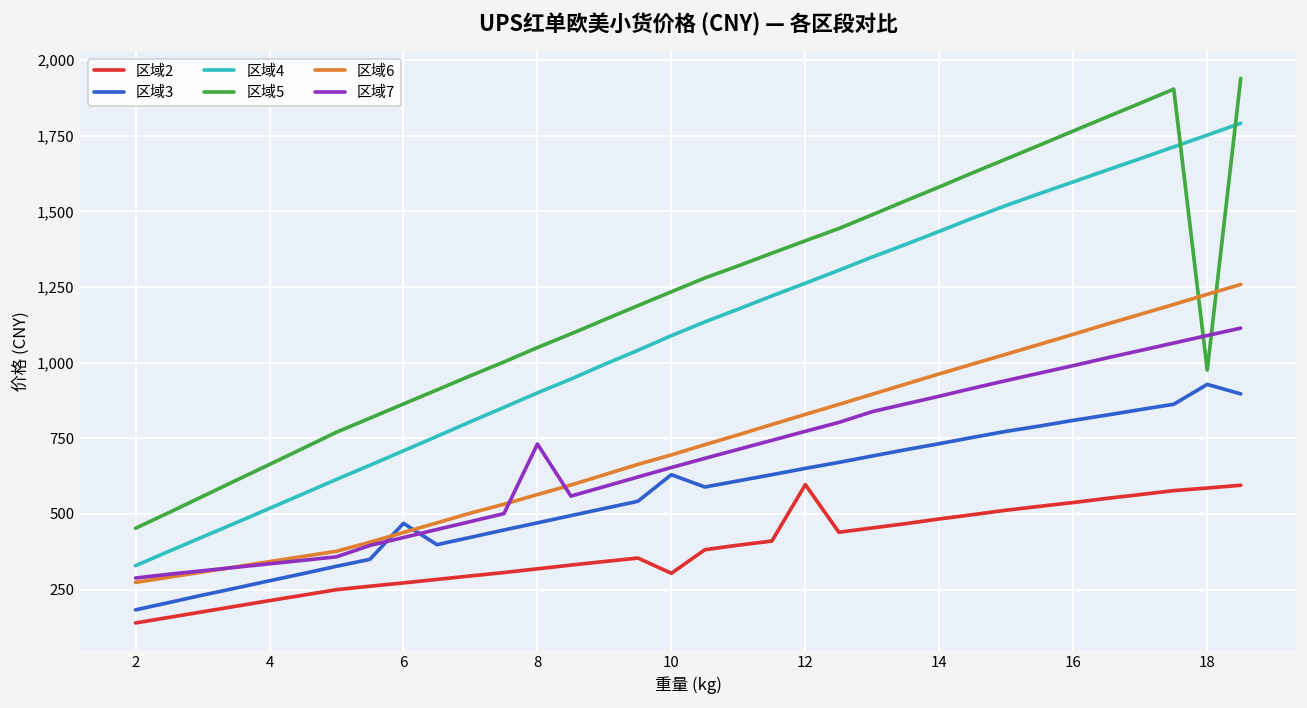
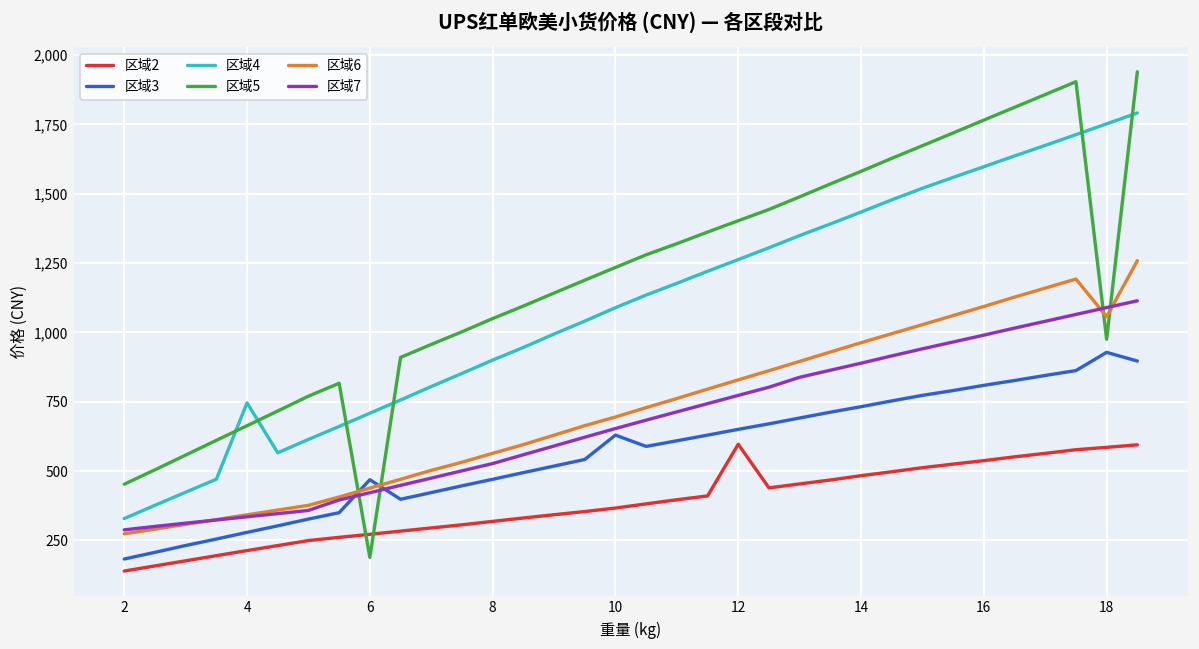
区域4, 4: 520 -> 750
区域5, 6: 860 -> 190
区域7, 8: 730 -> 530
区域2, 10: 300 -> 370
区域6, 18: 1,230 -> 1,060
